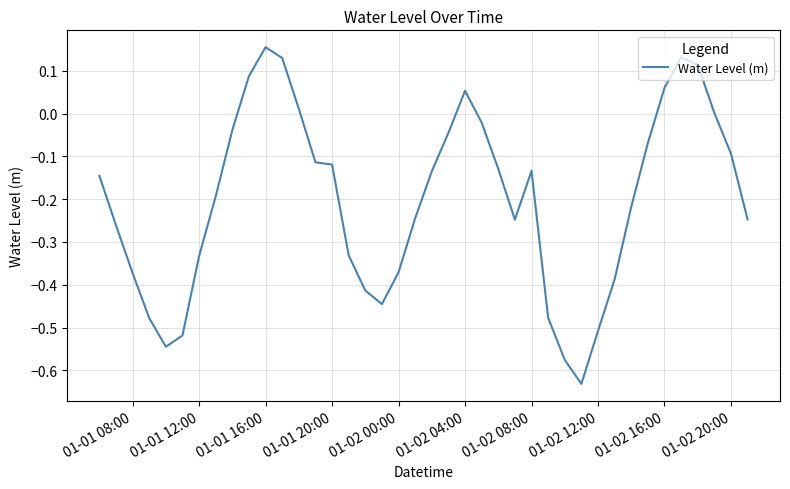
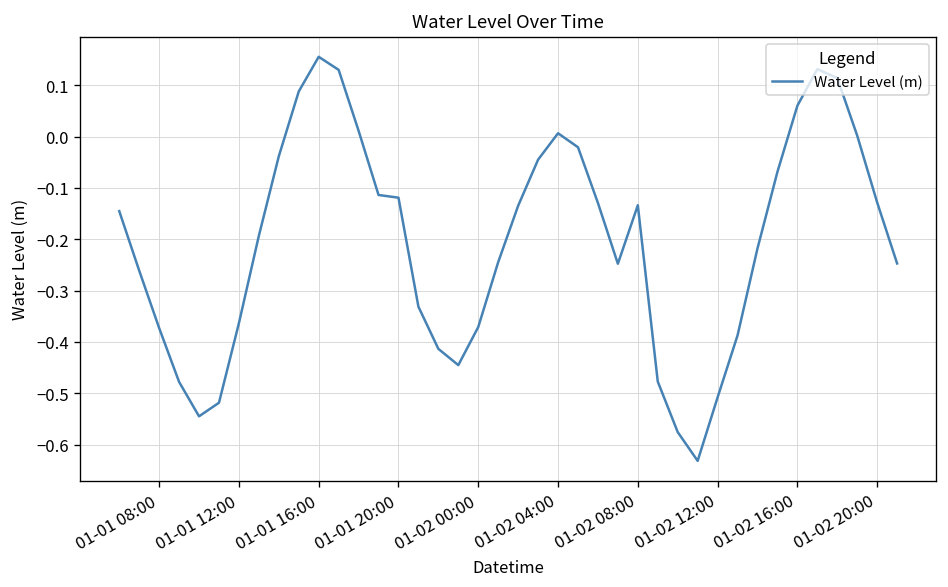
01-01 12:00: -0.33 -> -0.36
01-02 04:00: 0.05 -> 0.01
01-02 20:00: -0.09 -> -0.13
